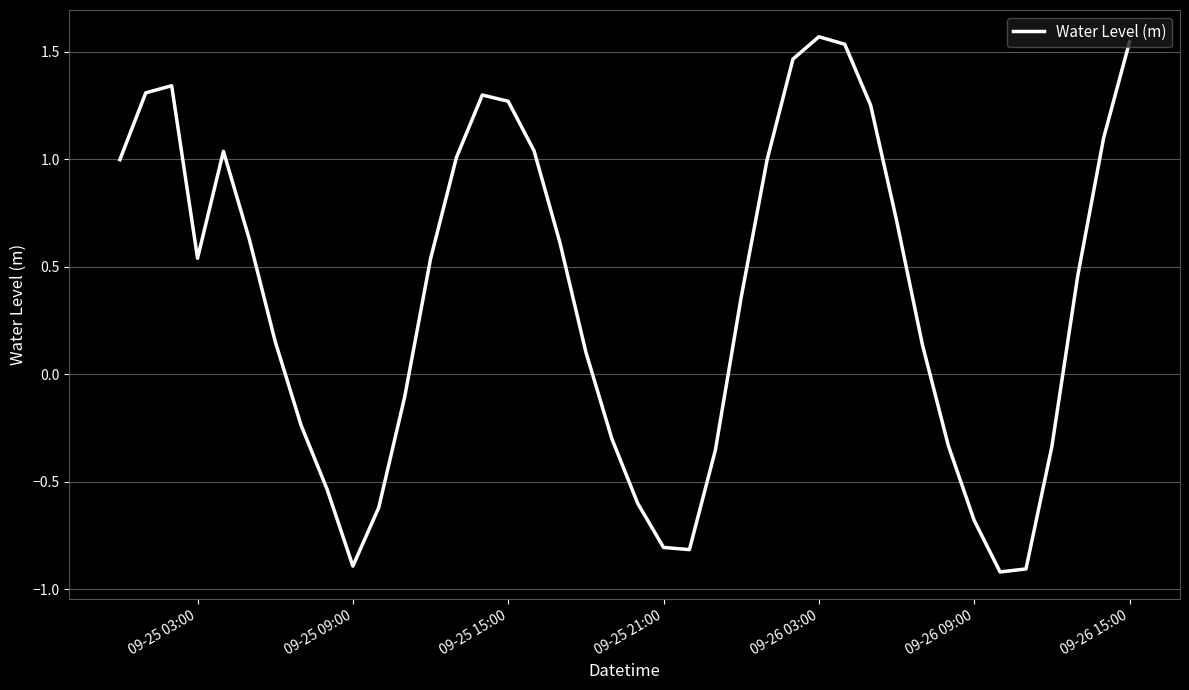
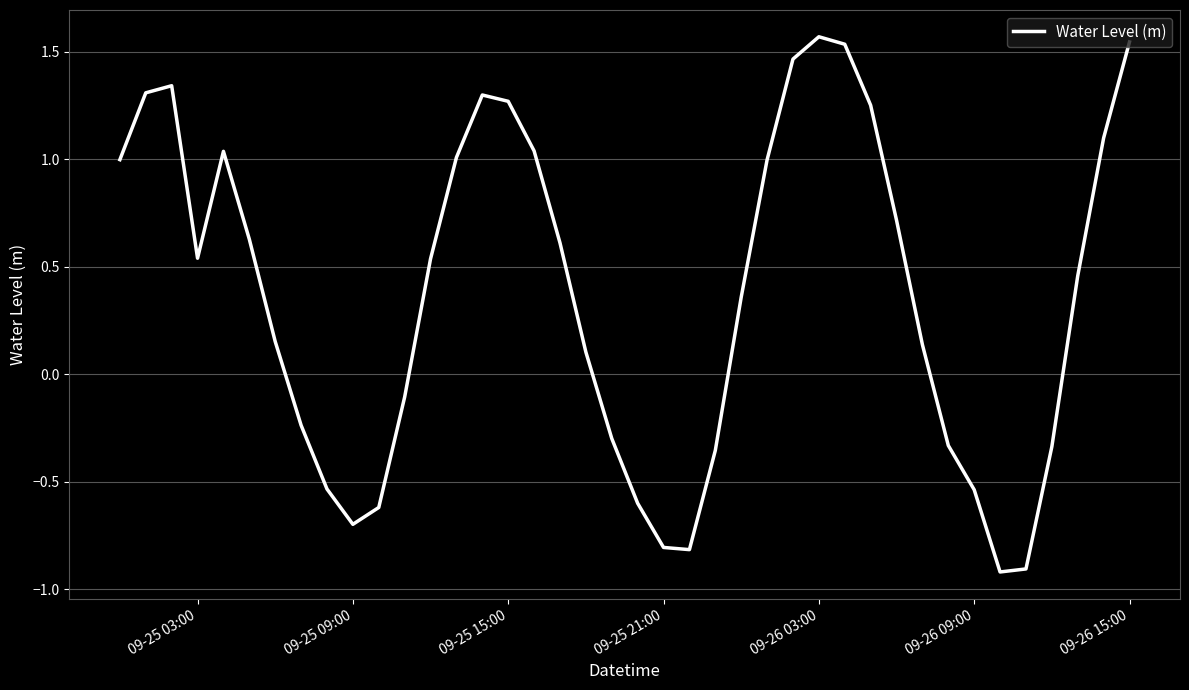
09-25 09:00: -0.89 -> -0.70
09-26 09:00: -0.68 -> -0.54
